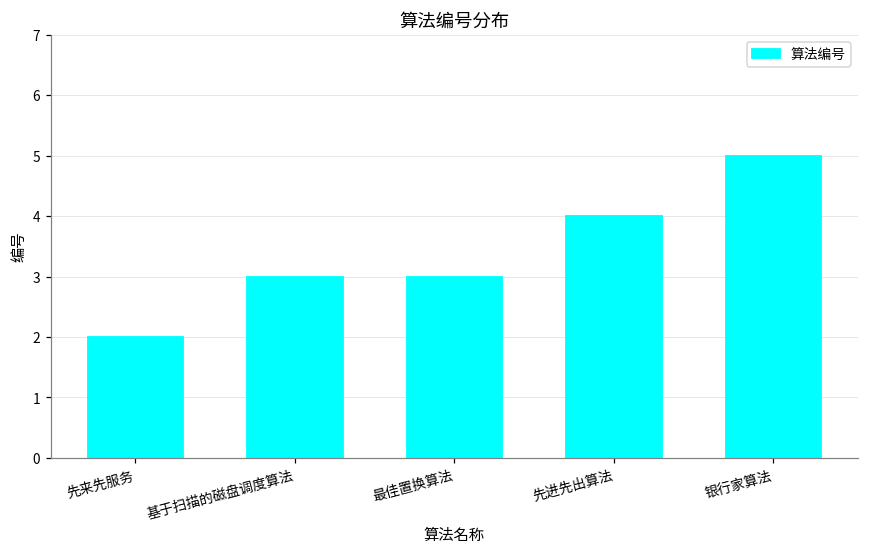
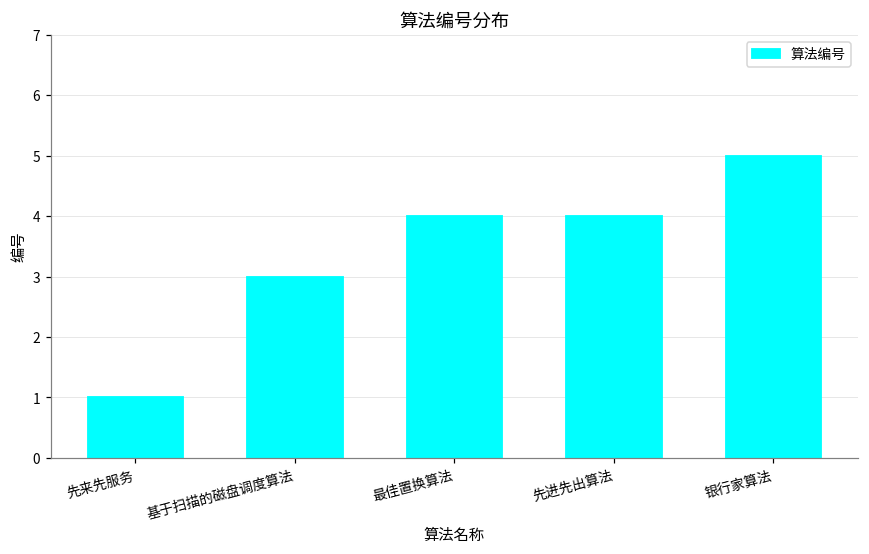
先来先服务: 2 -> 1
最佳置换算法: 3 -> 4
